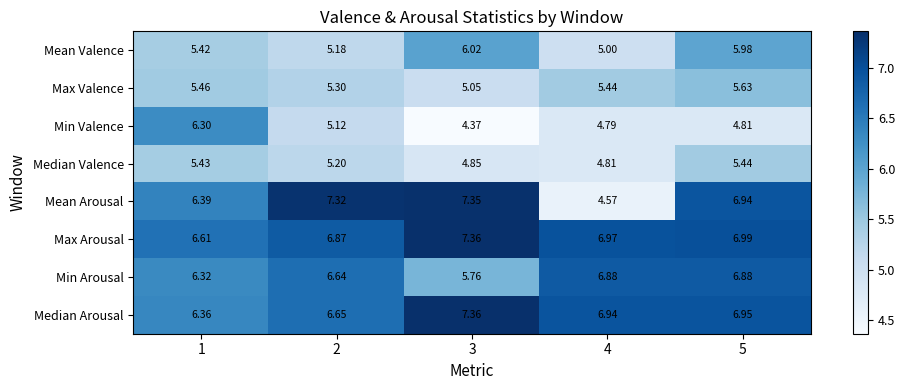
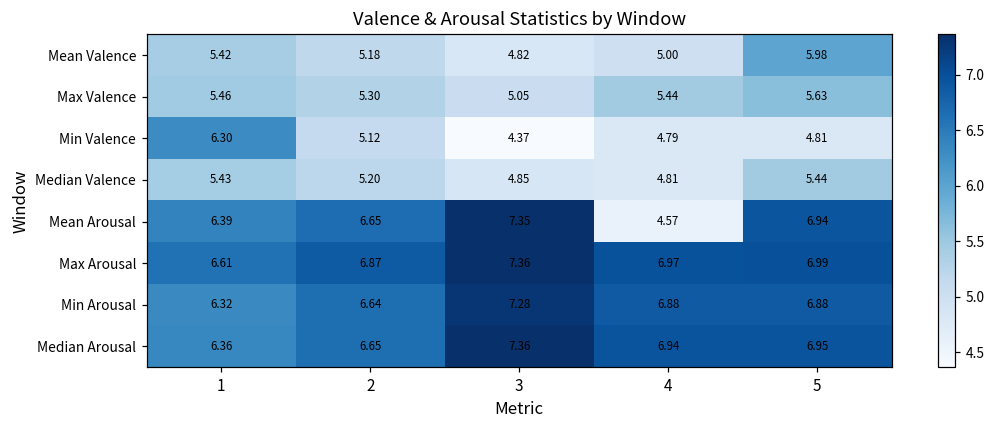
Mean Valence, 3: 6.02 -> 4.82
Mean Arousal, 2: 7.32 -> 6.65
Min Arousal, 3: 5.76 -> 7.28
